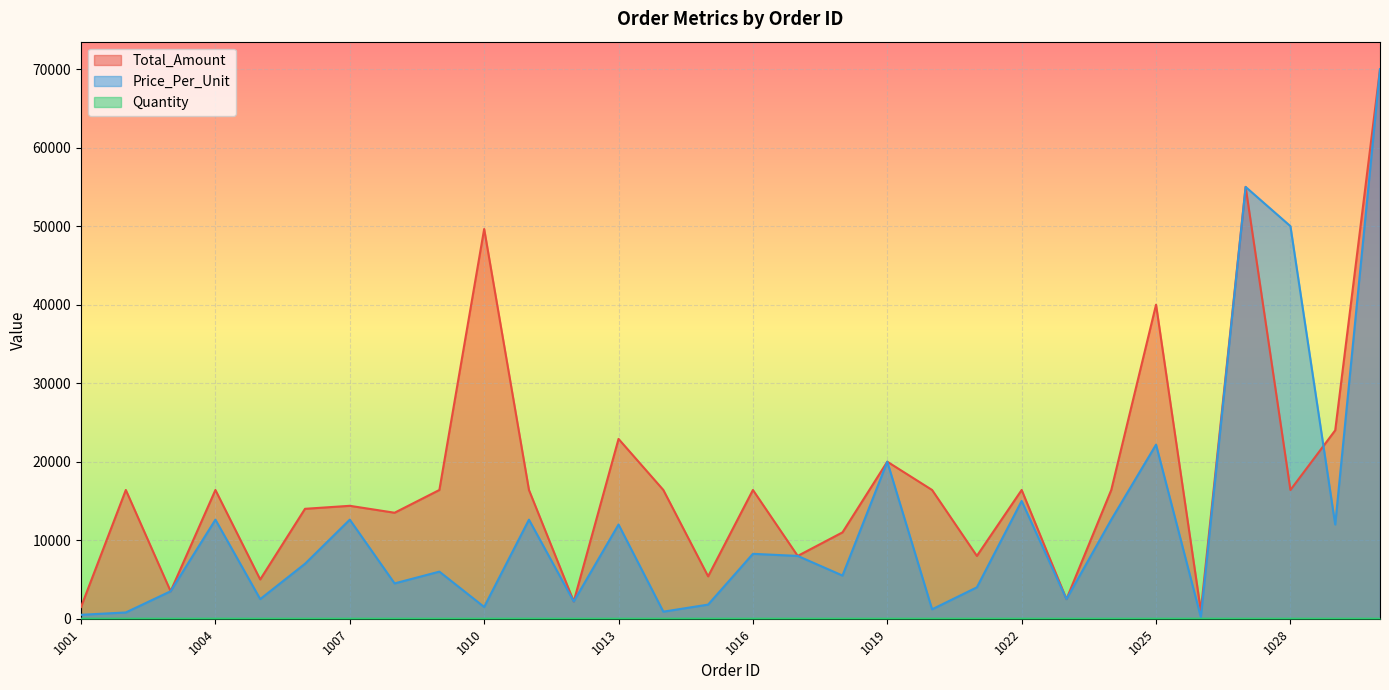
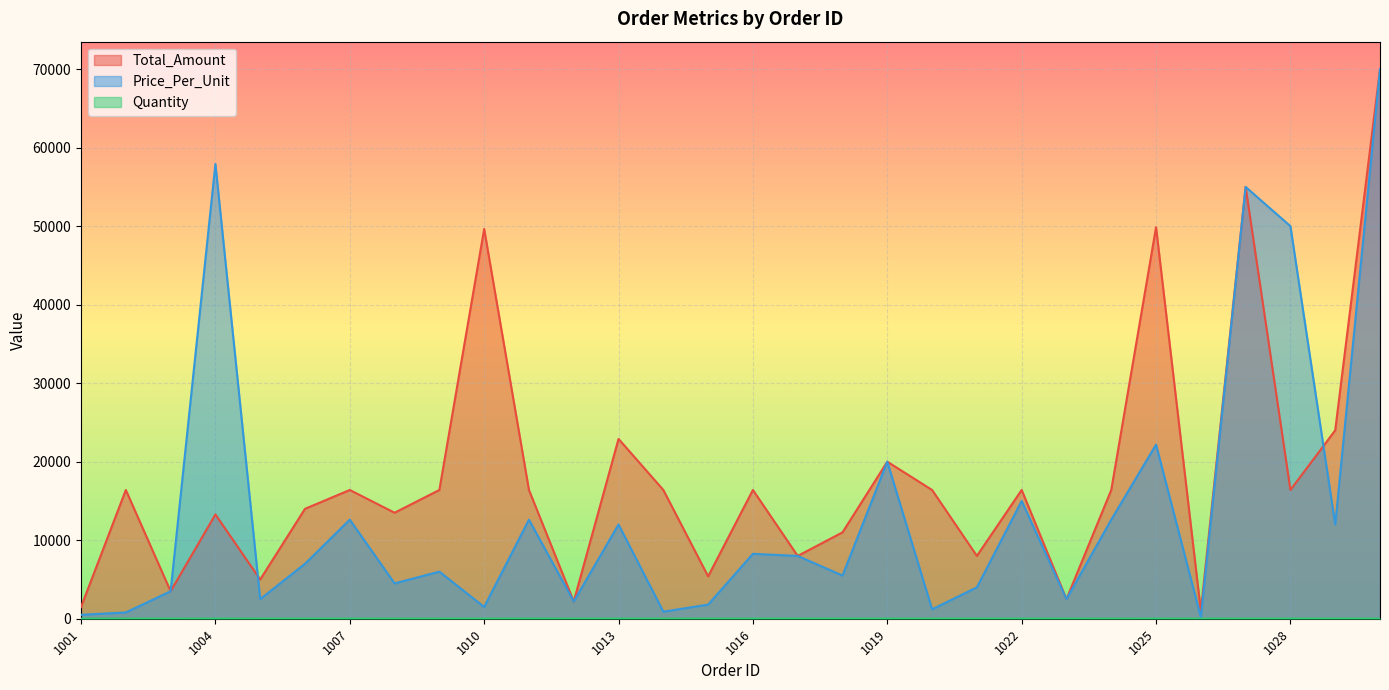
Total_Amount, 1004: 16000 -> 13000
Price_Per_Unit, 1004: 13000 -> 58000
Total_Amount, 1007: 14000 -> 16000
Total_Amount, 1025: 40000 -> 50000
